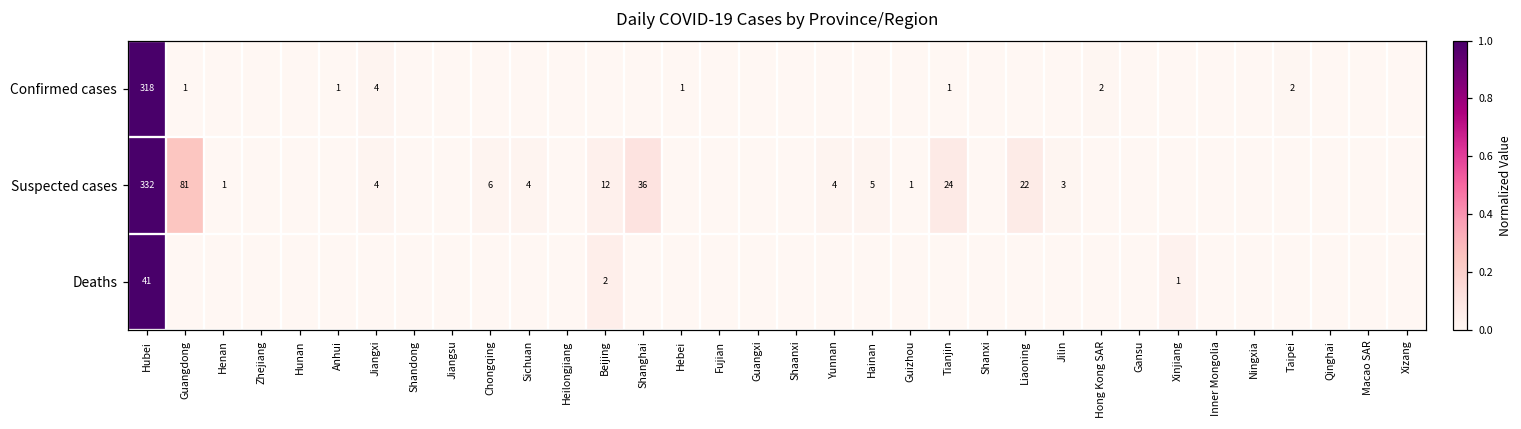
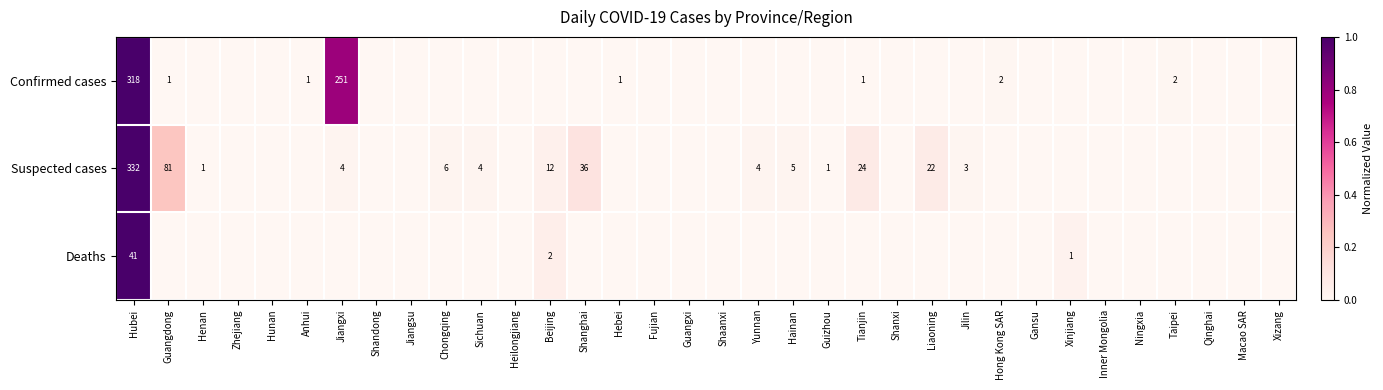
Confirmed cases, Jiangxi: 4 -> 251
